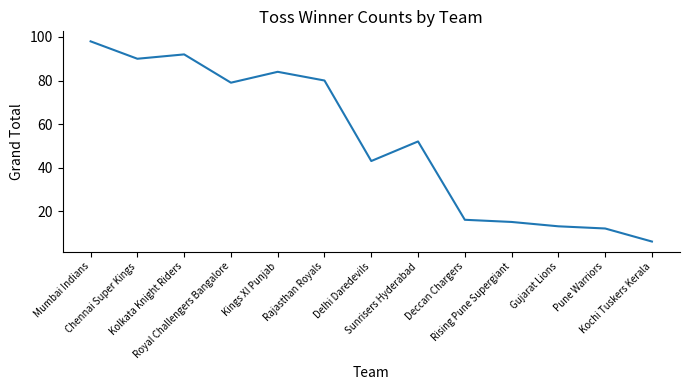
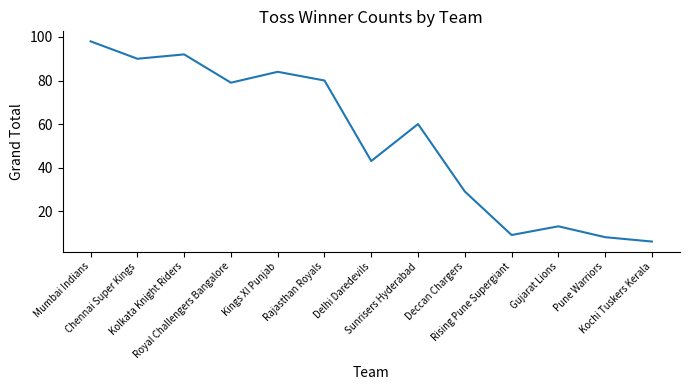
Sunrisers Hyderabad: 52 -> 60
Deccan Chargers: 16 -> 29
Rising Pune Supergiant: 15 -> 9
Pune Warriors: 12 -> 8
